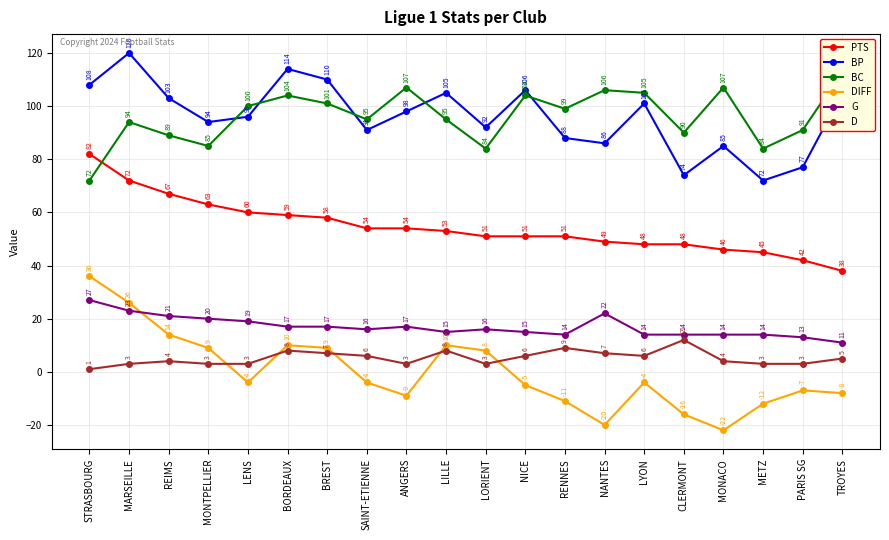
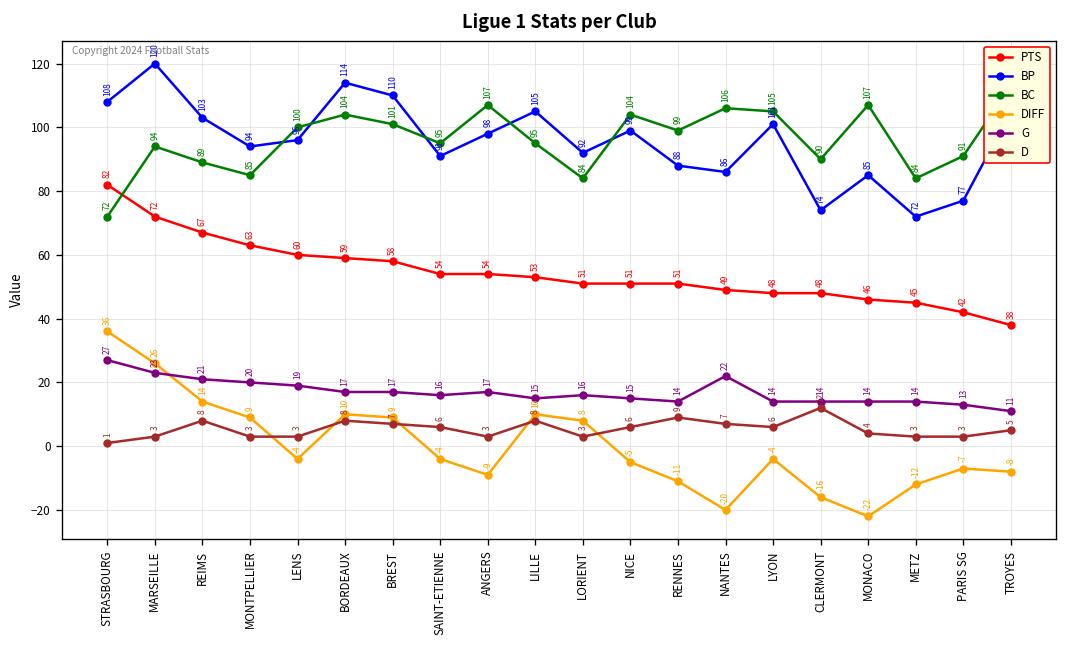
D, REIMS: 4 -> 8
BP, NICE: 106 -> 99
